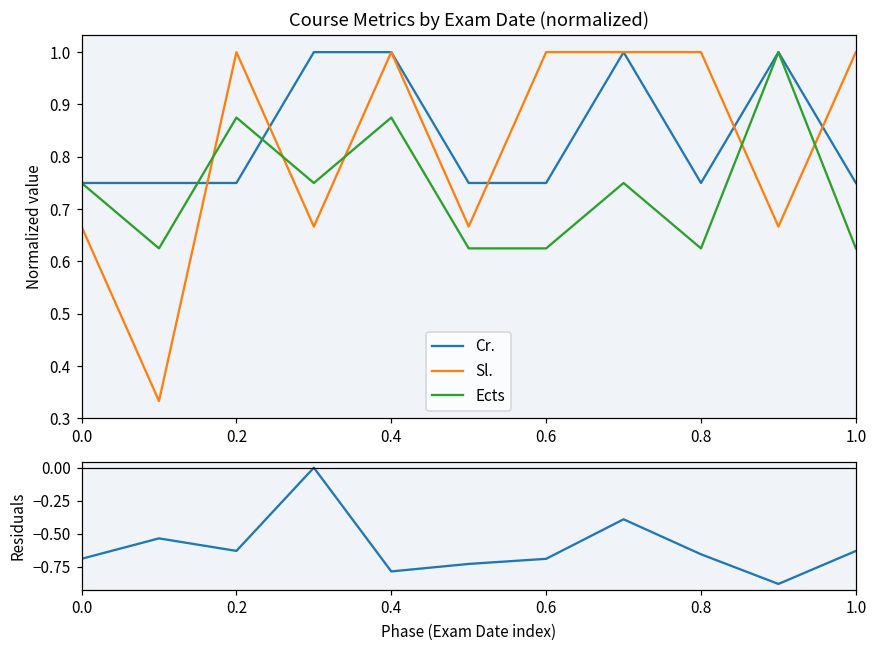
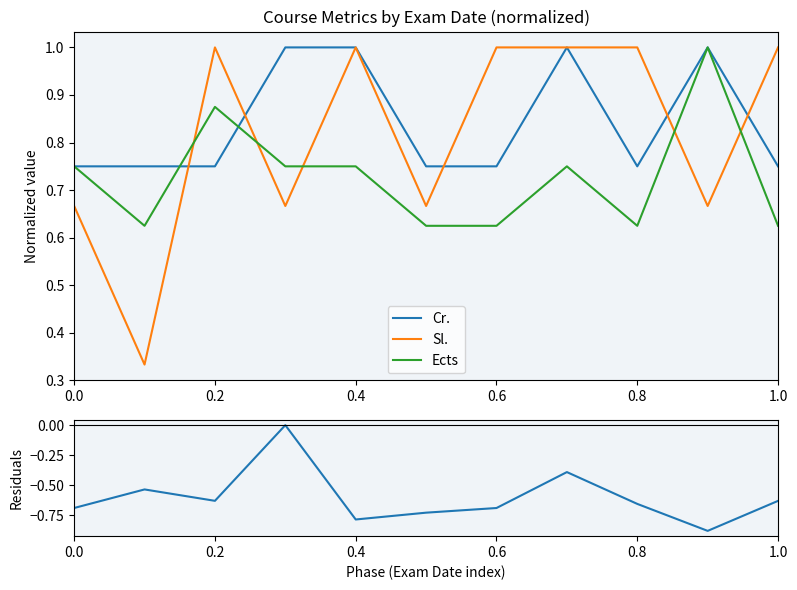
Course Metrics by Exam Date (normalized), Ects, 0.4: 0.88 -> 0.75
